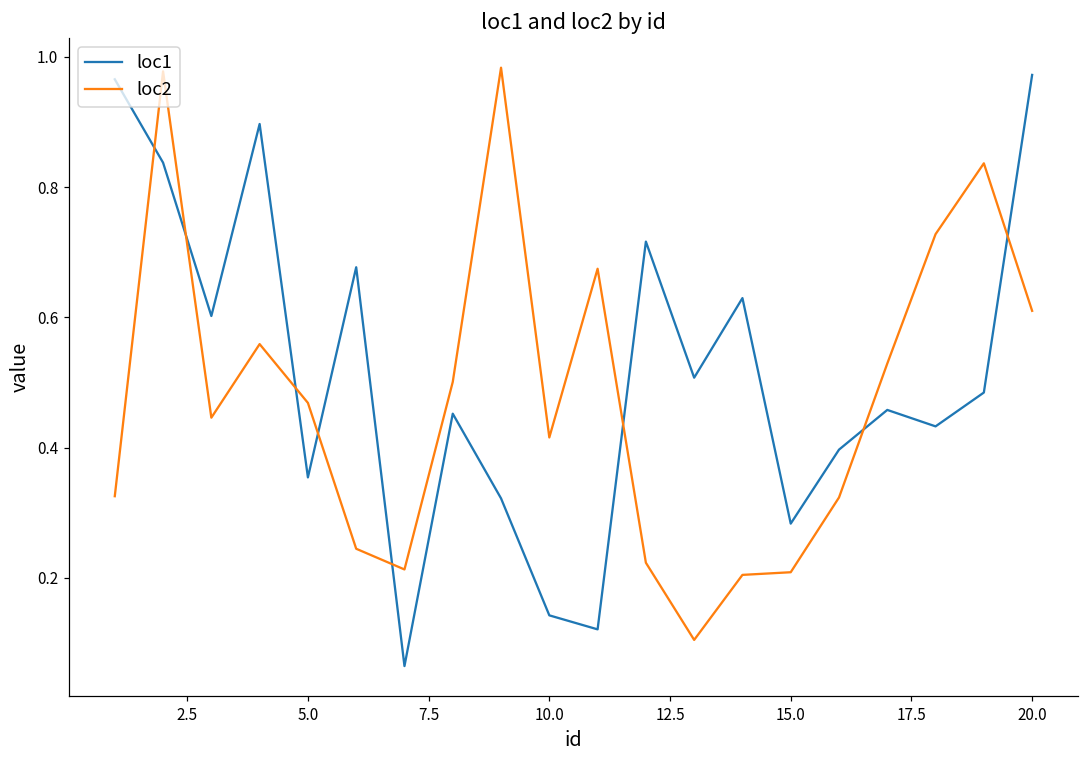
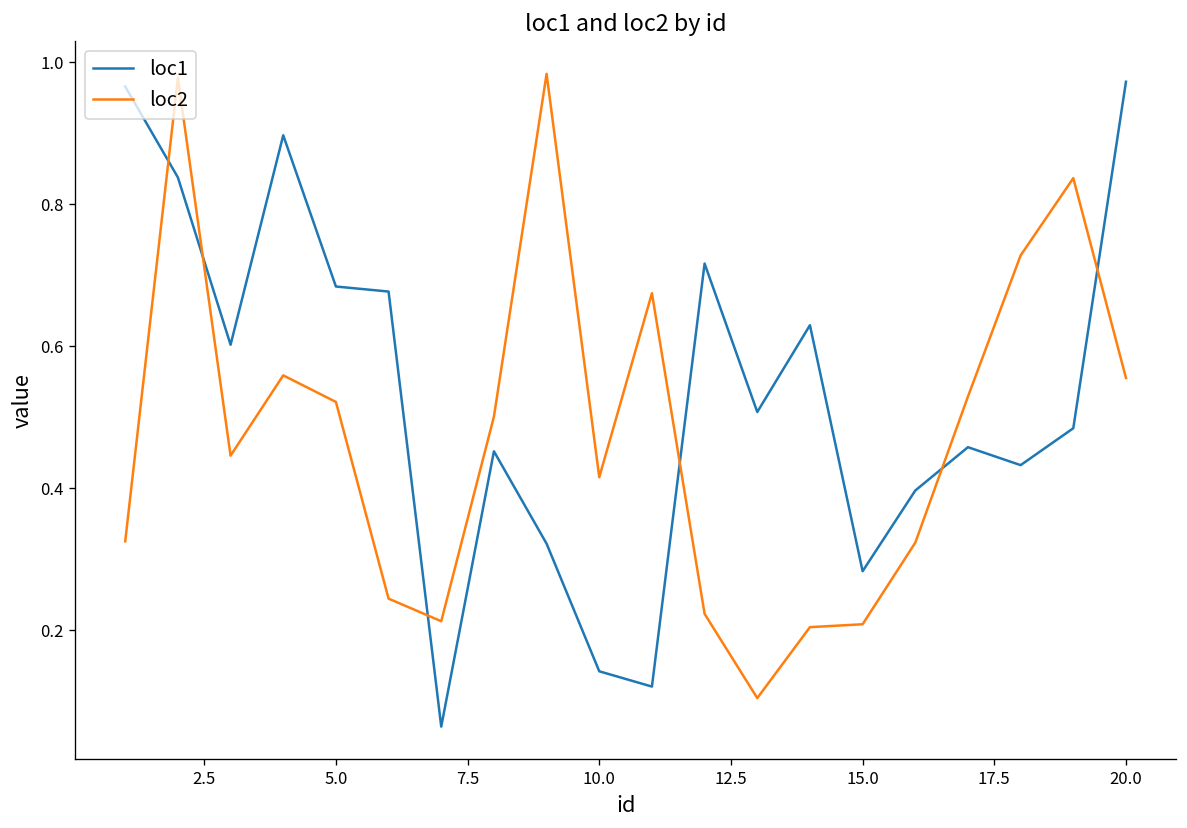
loc1, 5.0: 0.35 -> 0.68
loc2, 5.0: 0.47 -> 0.52
loc2, 20.0: 0.61 -> 0.56
